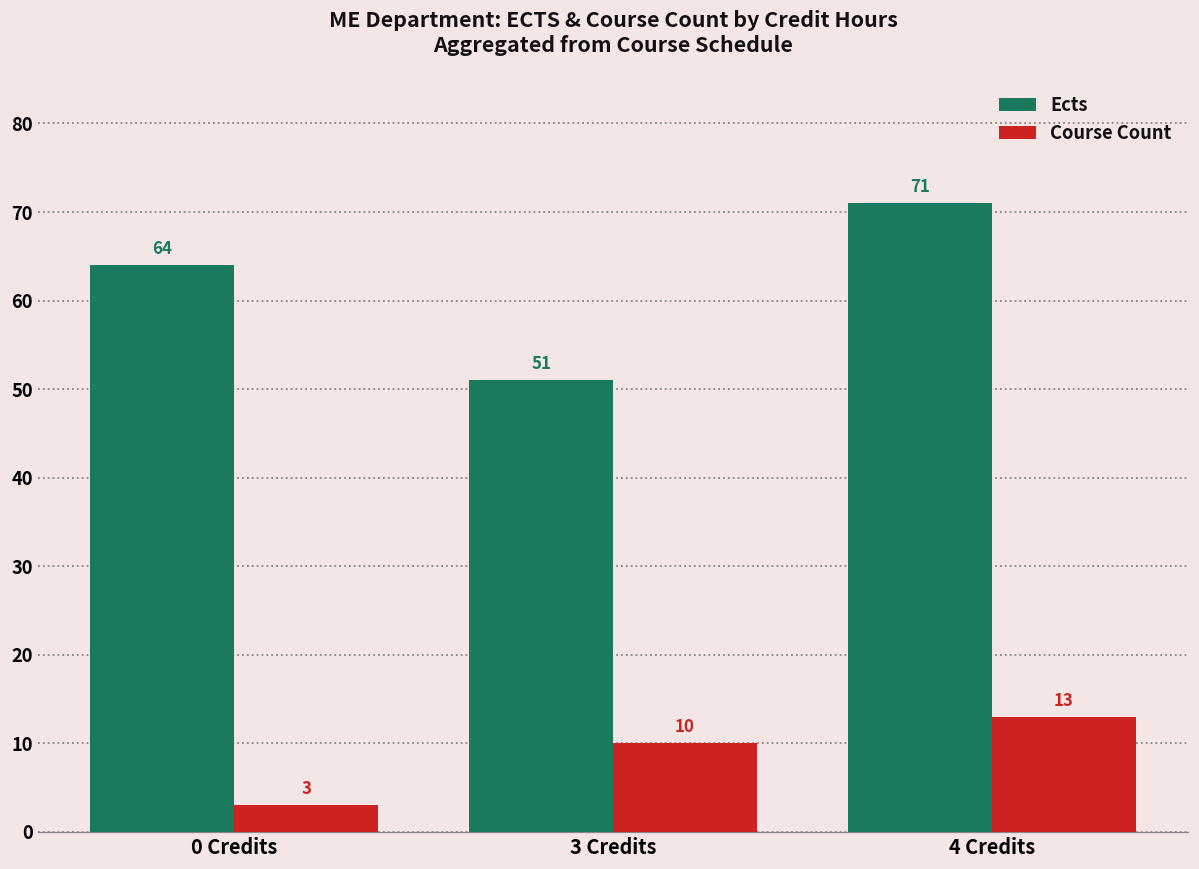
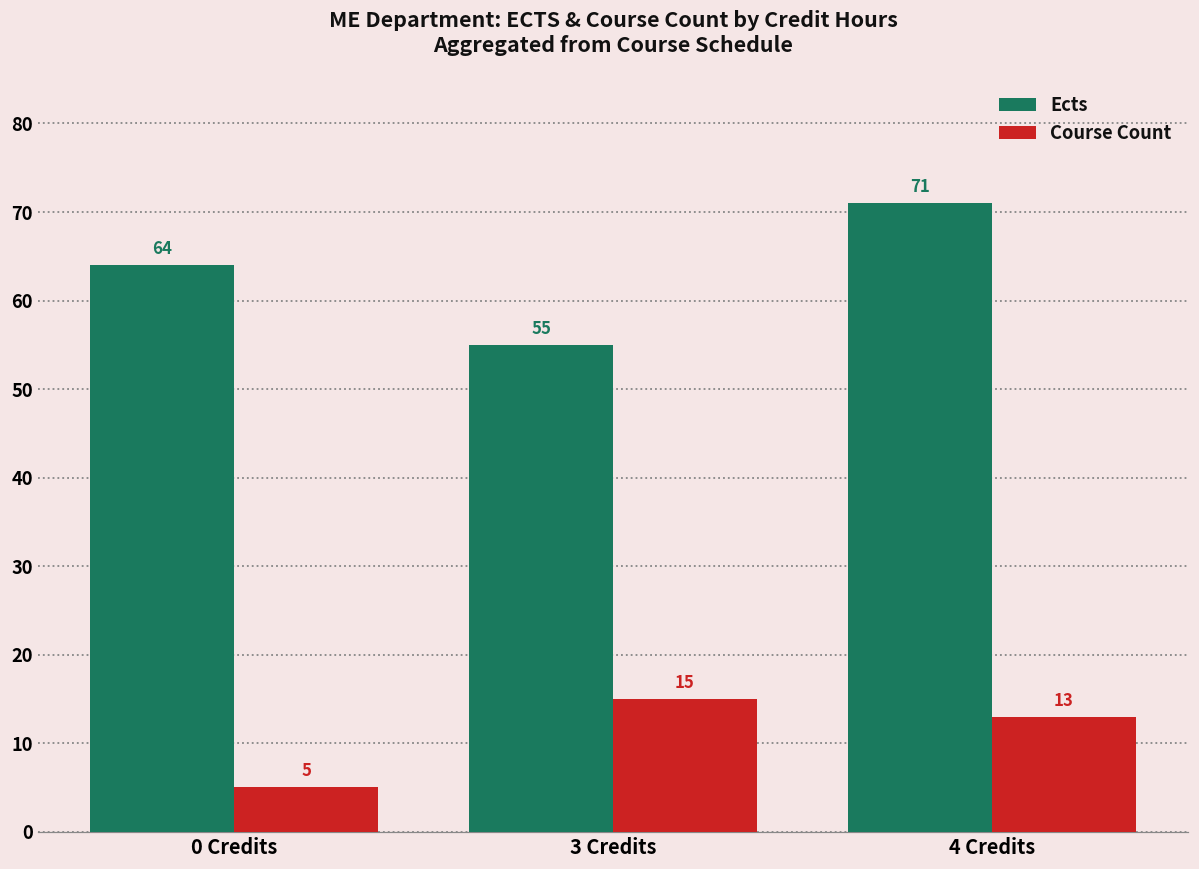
Course Count, 0 Credits: 3 -> 5
Ects, 3 Credits: 51 -> 55
Course Count, 3 Credits: 10 -> 15
